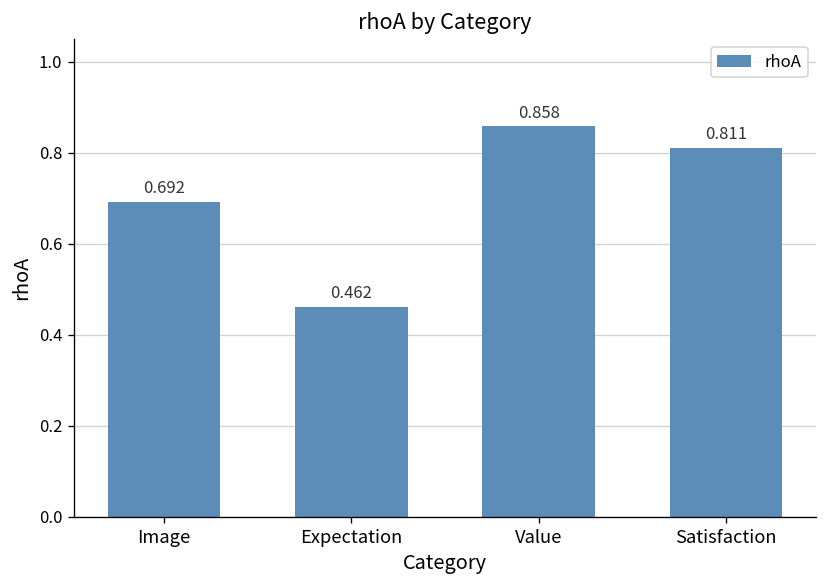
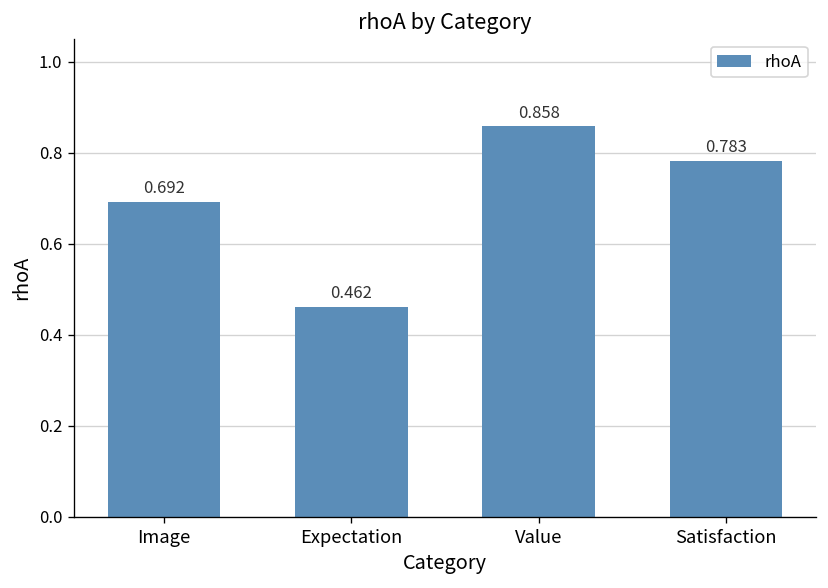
Satisfaction: 0.811 -> 0.783
